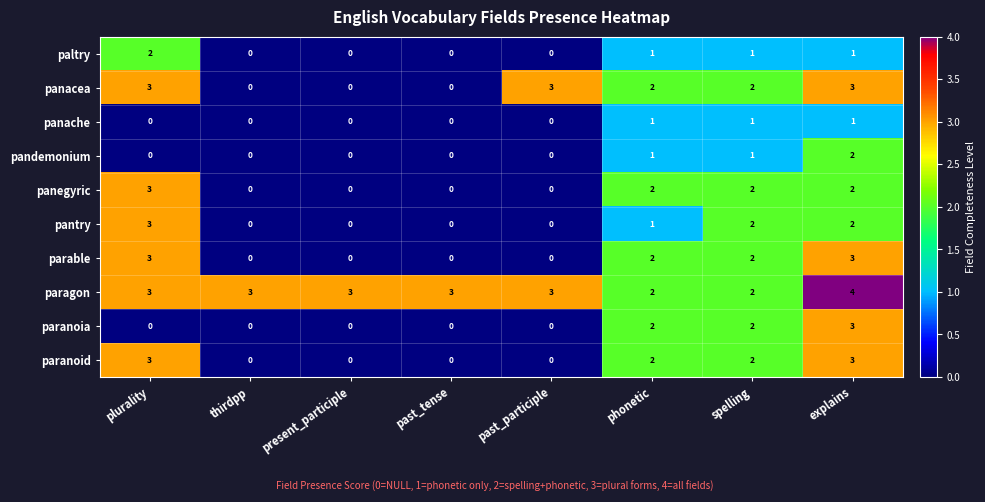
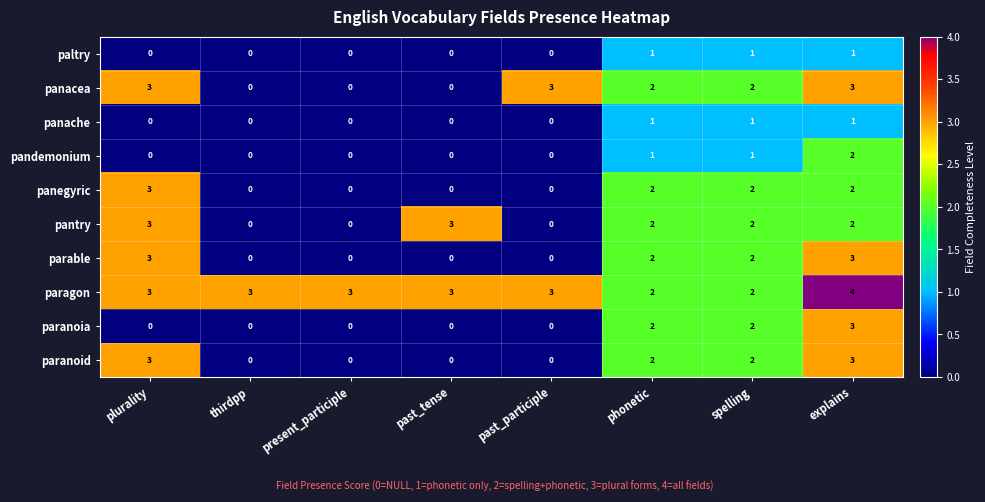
paltry, plurality: 2 -> 0
pantry, past_tense: 0 -> 3
pantry, phonetic: 1 -> 2
